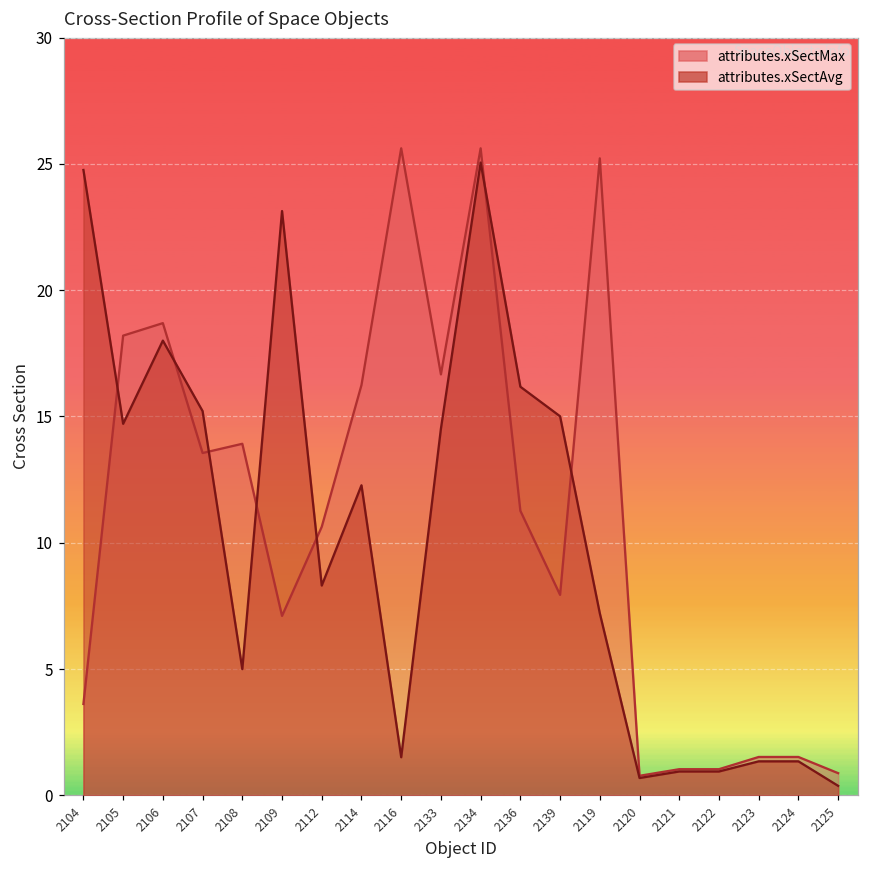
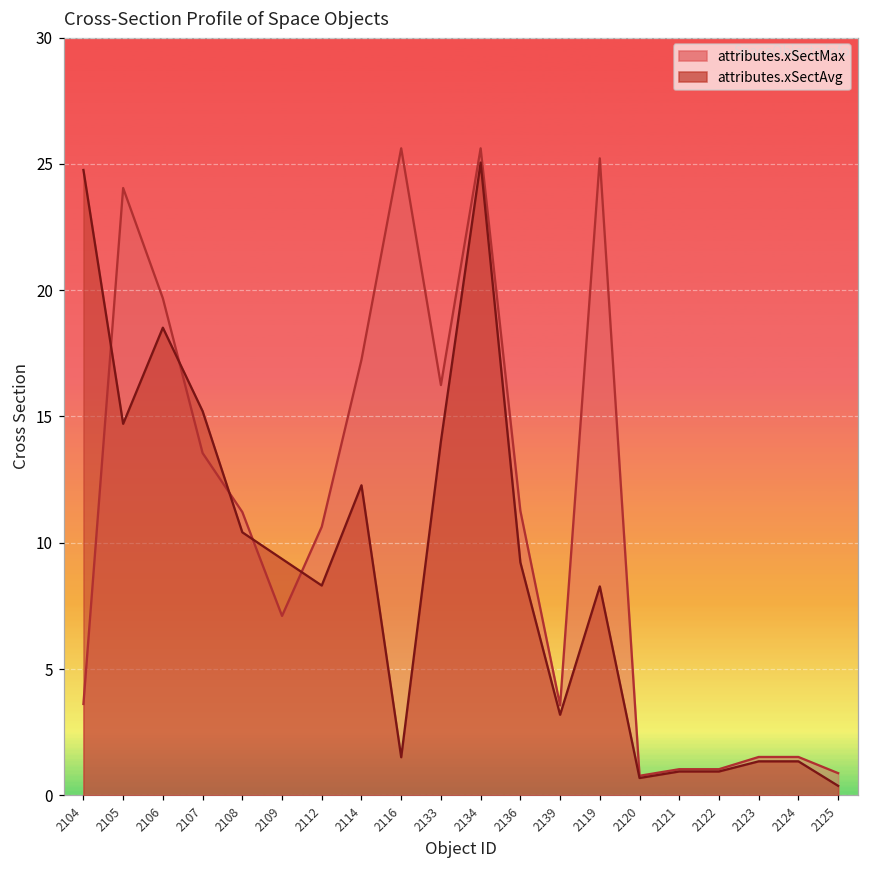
attributes.xSectMax, 2105: 18.2 -> 24.0
attributes.xSectMax, 2106: 18.7 -> 19.7
attributes.xSectAvg, 2106: 18.0 -> 18.5
attributes.xSectMax, 2108: 13.9 -> 11.2
attributes.xSectAvg, 2108: 5.0 -> 10.4
attributes.xSectAvg, 2109: 23.1 -> 9.4
attributes.xSectMax, 2114: 16.2 -> 17.2
attributes.xSectMax, 2133: 16.7 -> 16.2
attributes.xSectAvg, 2133: 14.5 -> 14.0
attributes.xSectAvg, 2136: 16.2 -> 9.2
attributes.xSectMax, 2139: 7.9 -> 3.6
attributes.xSectAvg, 2139: 15.0 -> 3.2
attributes.xSectAvg, 2119: 7.2 -> 8.3
